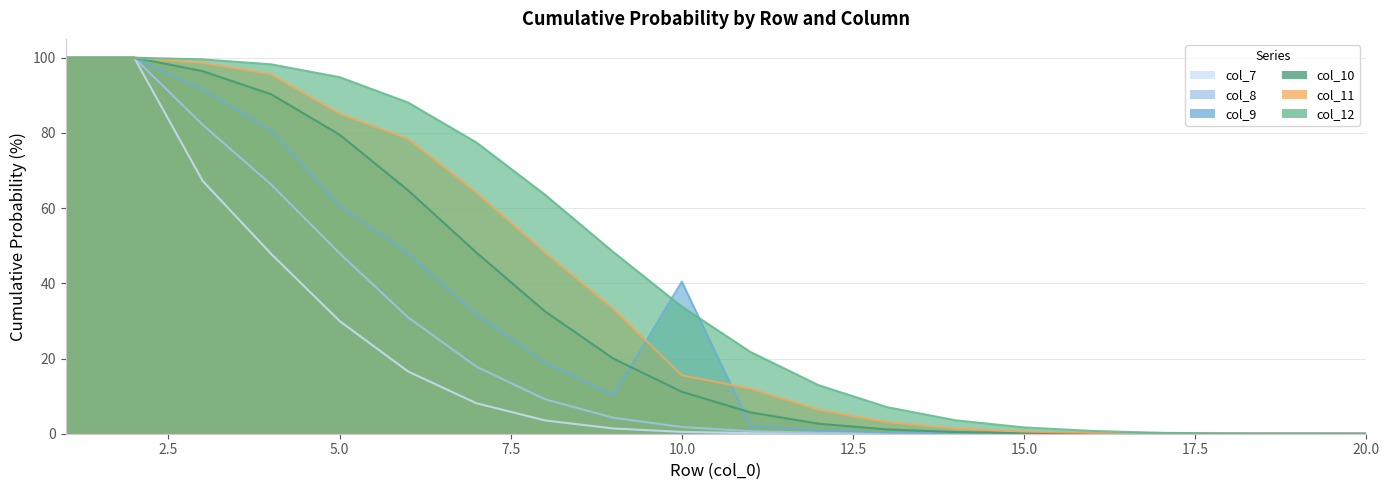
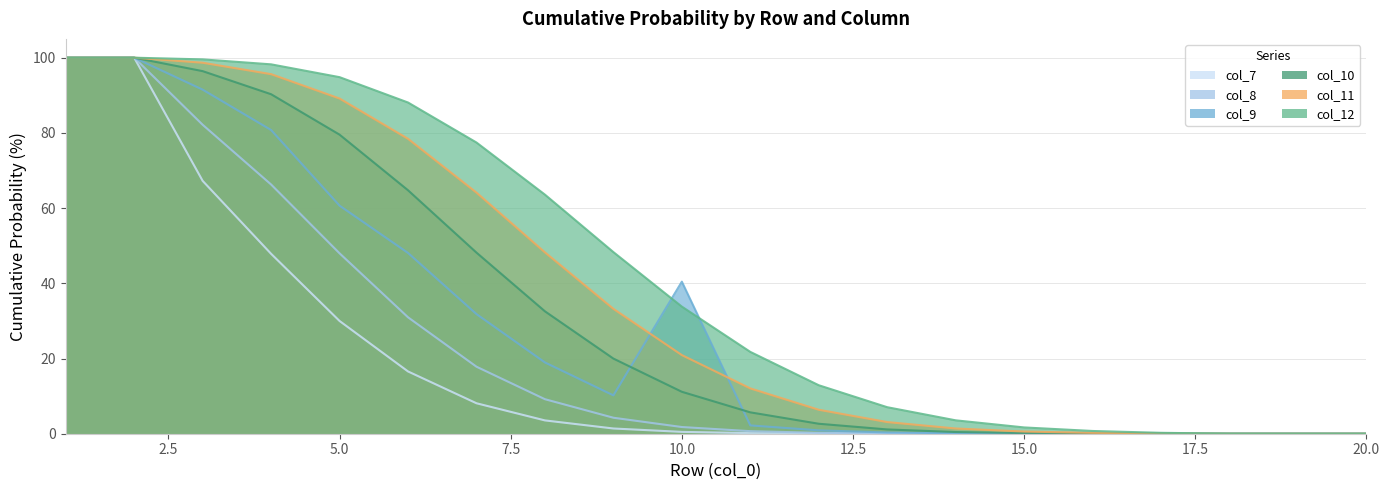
col_11, 5.0: 85 -> 89
col_11, 10.0: 16 -> 21
